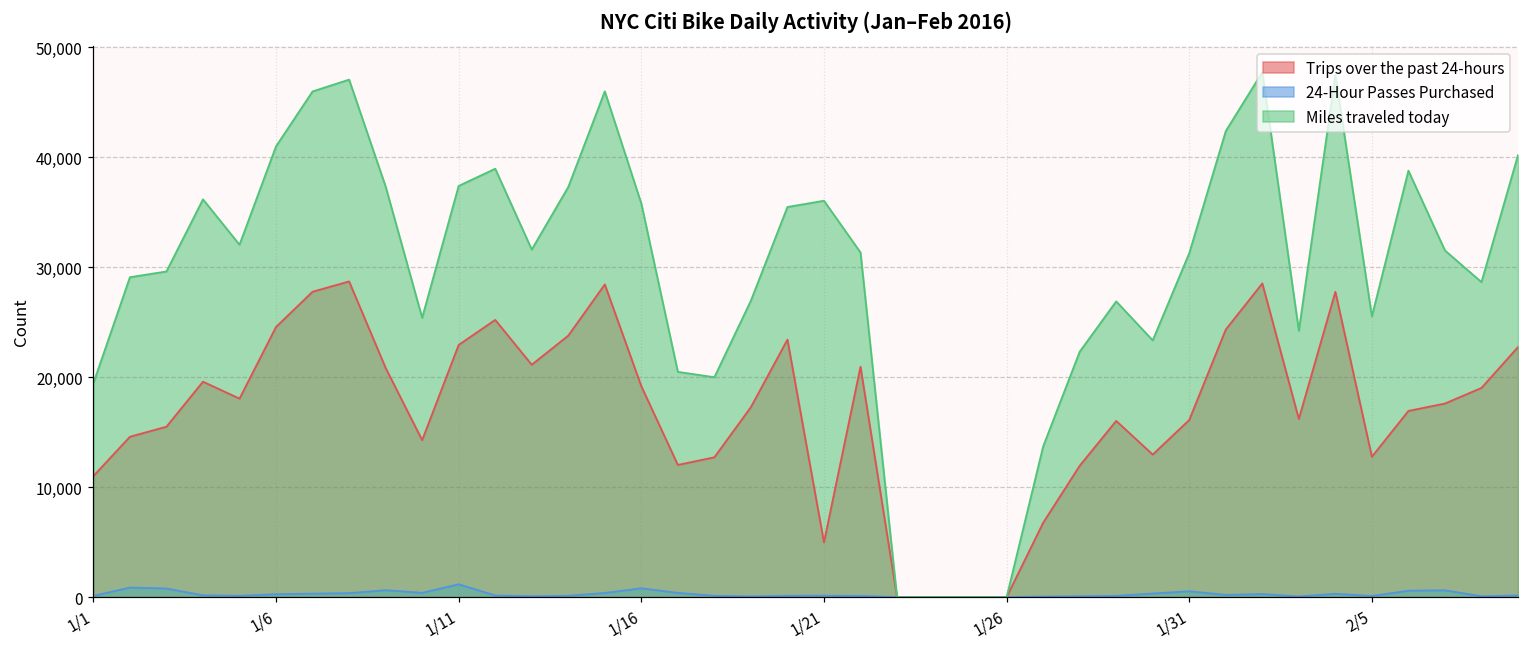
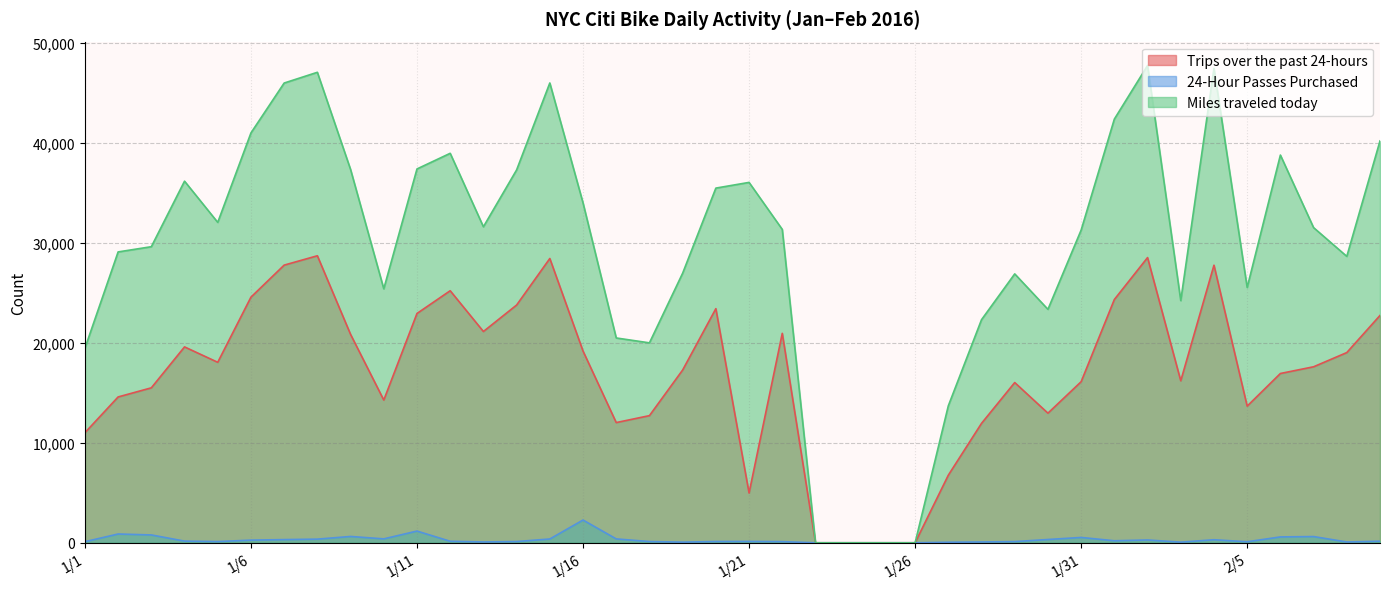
24-Hour Passes Purchased, 1/16: 1,000 -> 2,000
Miles traveled today, 1/16: 36,000 -> 34,000
Trips over the past 24-hours, 2/5: 13,000 -> 14,000
